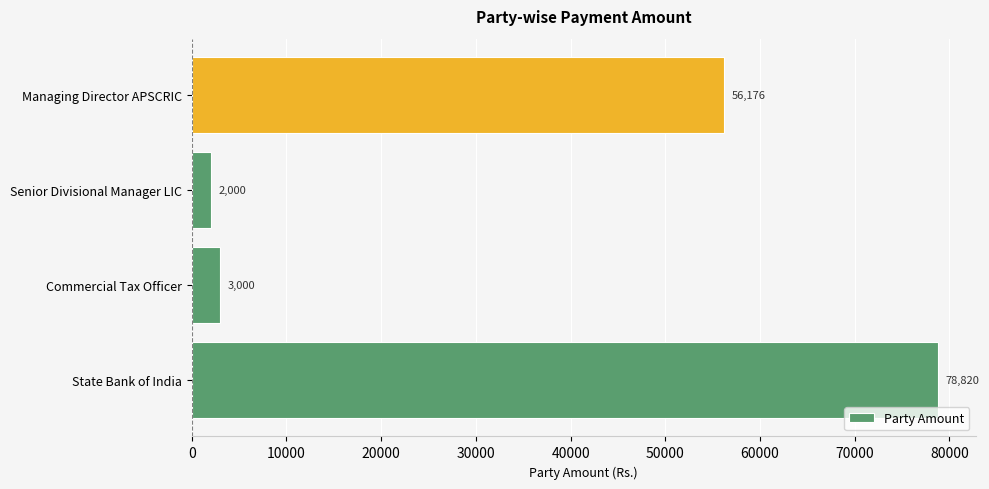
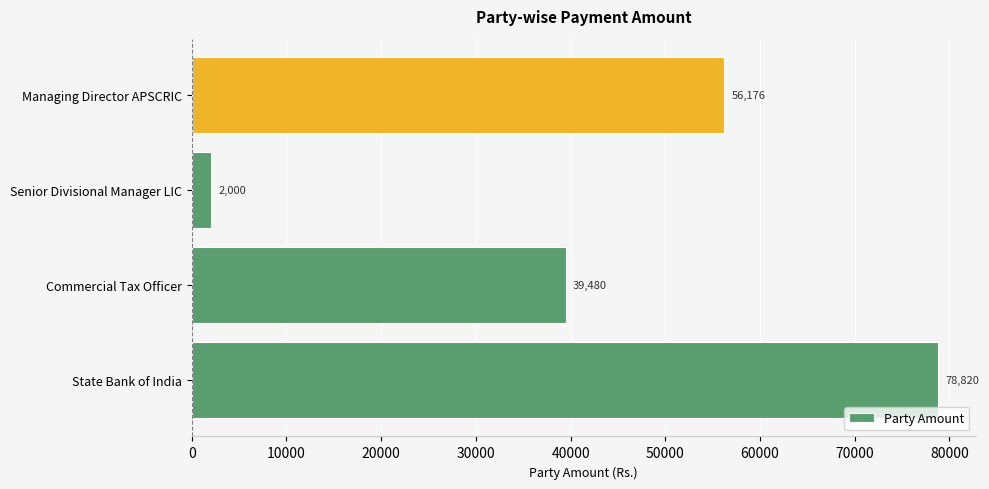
Commercial Tax Officer: 3,000 -> 39,480
